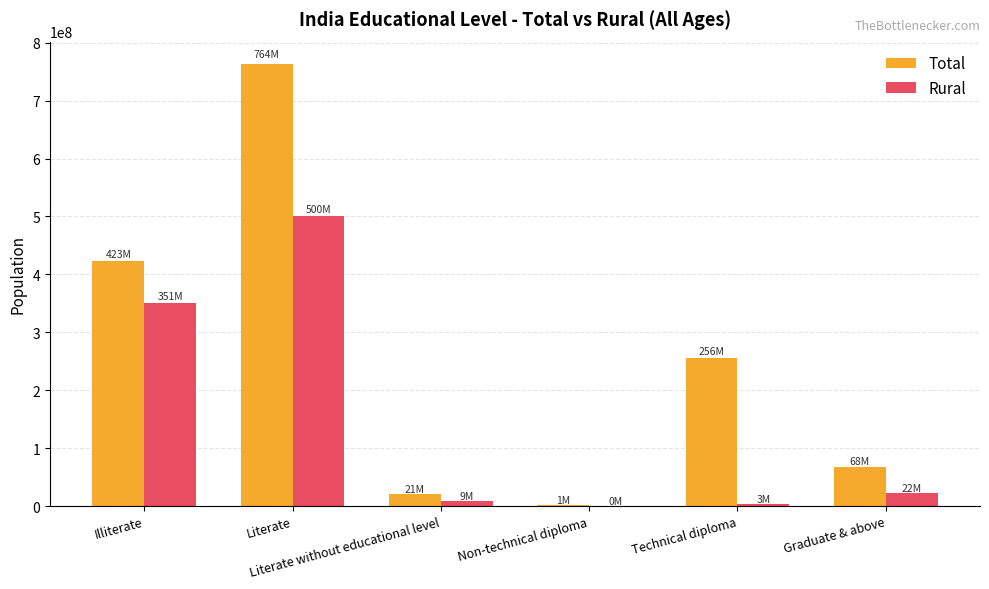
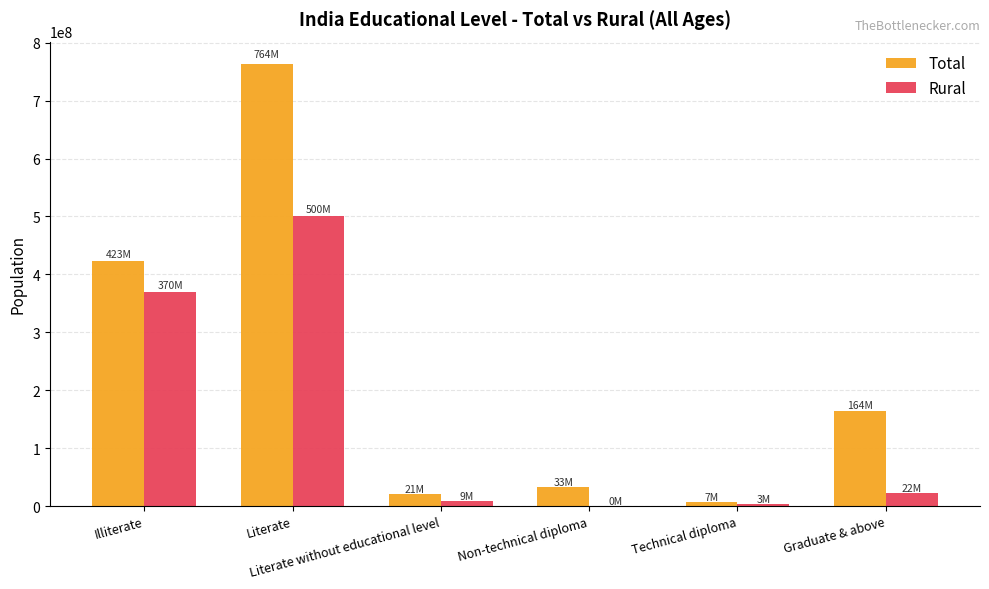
Rural, Illiterate: 351M -> 370M
Total, Non-technical diploma: 1M -> 33M
Total, Technical diploma: 256M -> 7M
Total, Graduate & above: 68M -> 164M
